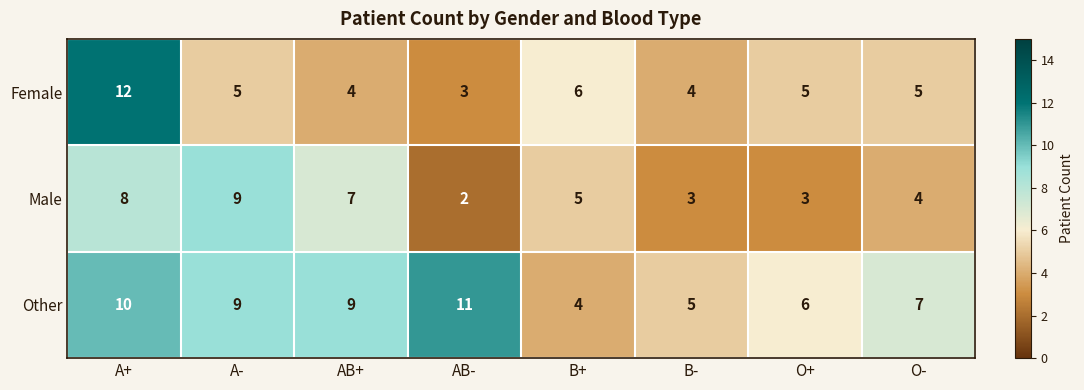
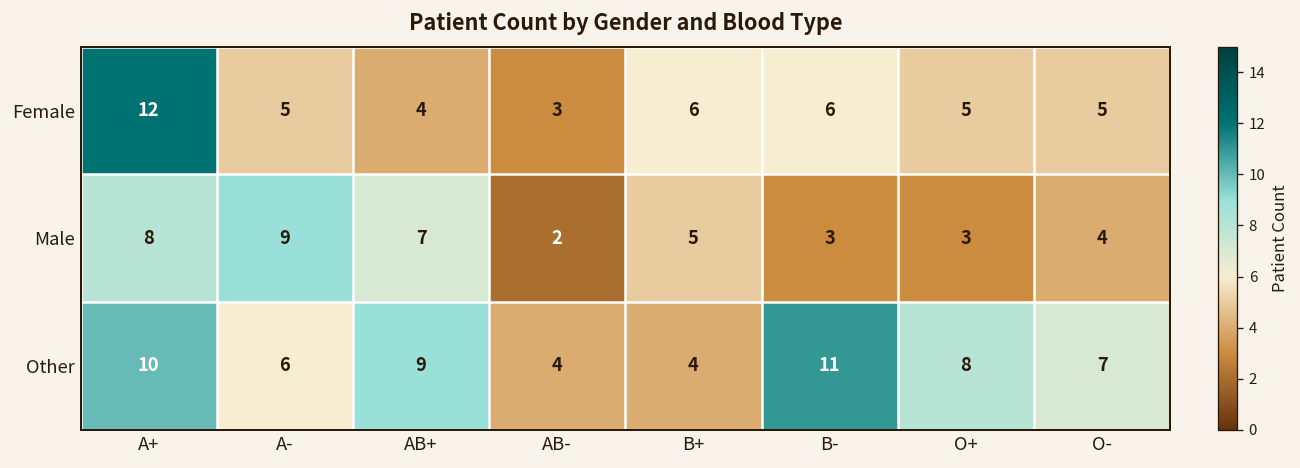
Female, B-: 4 -> 6
Other, A-: 9 -> 6
Other, AB-: 11 -> 4
Other, B-: 5 -> 11
Other, O+: 6 -> 8
